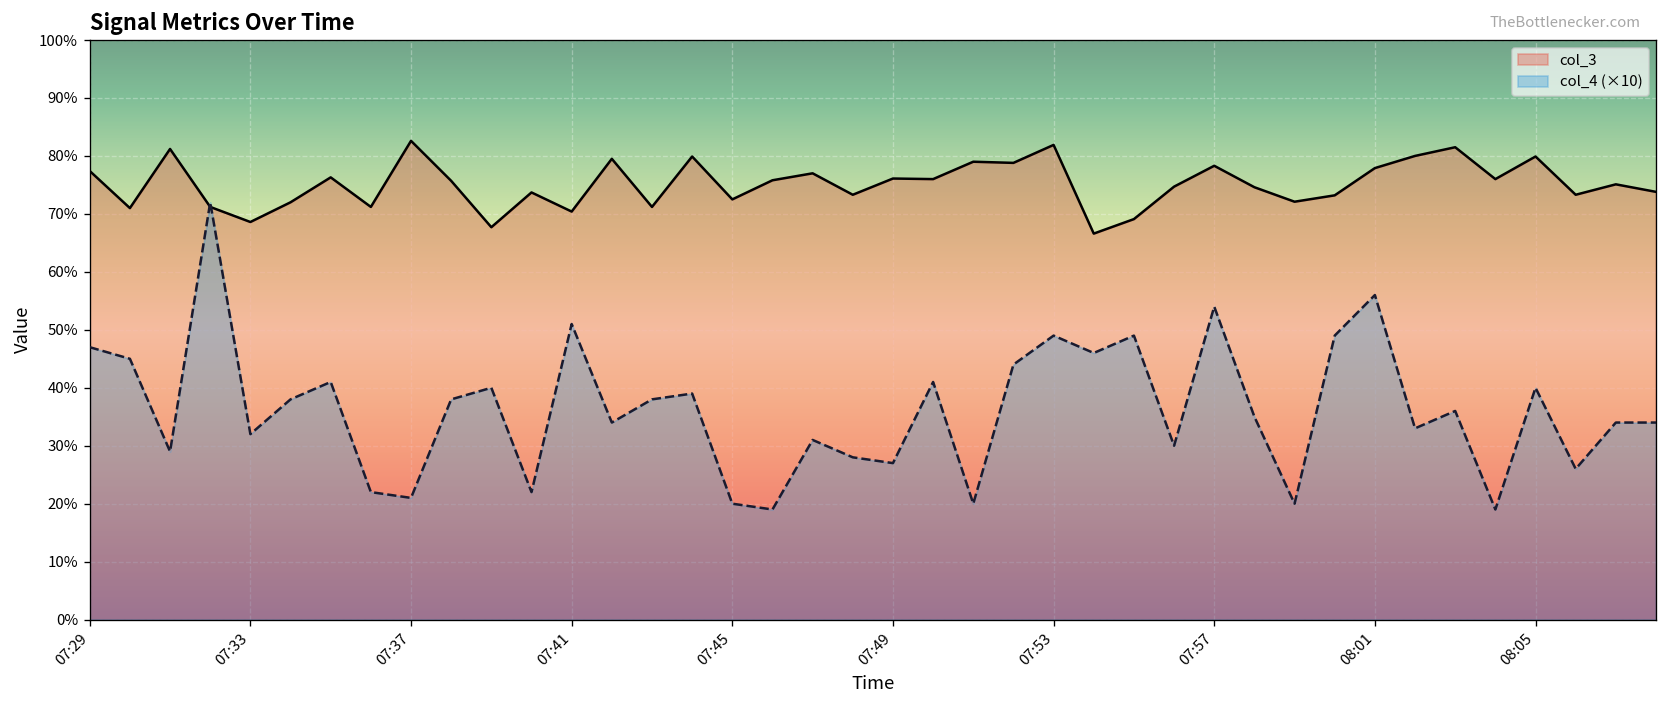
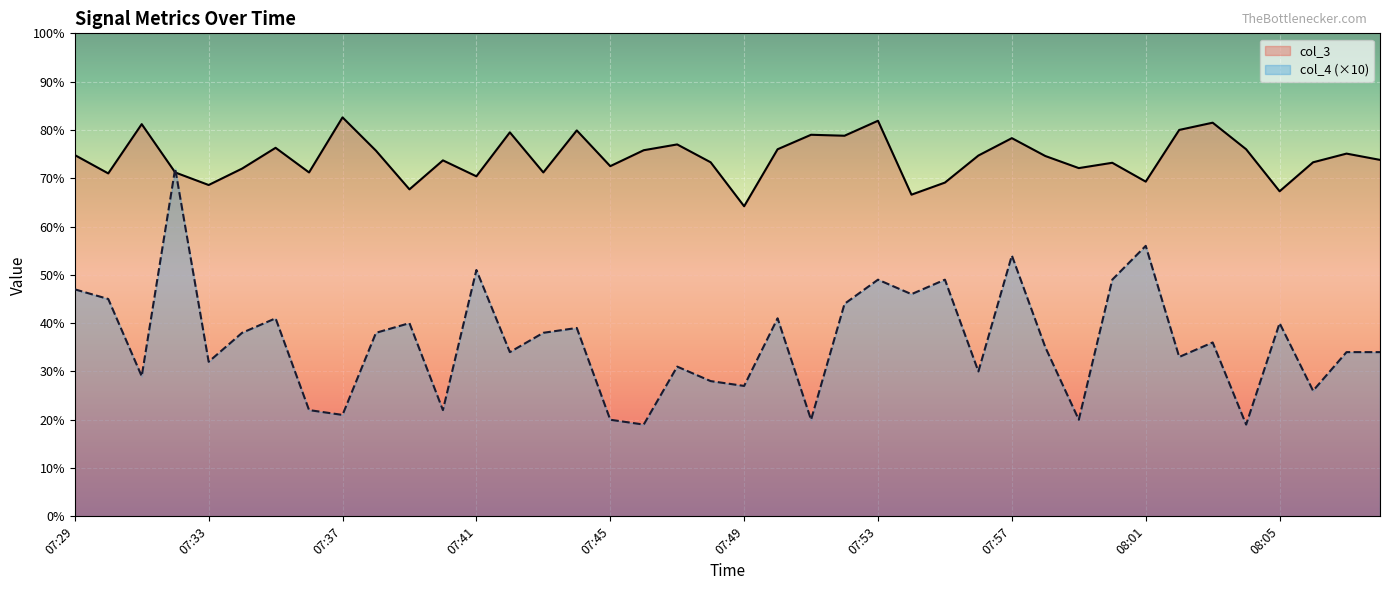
col_3, 07:29: 77% -> 75%
col_3, 07:49: 76% -> 64%
col_3, 08:01: 78% -> 69%
col_3, 08:05: 80% -> 67%
